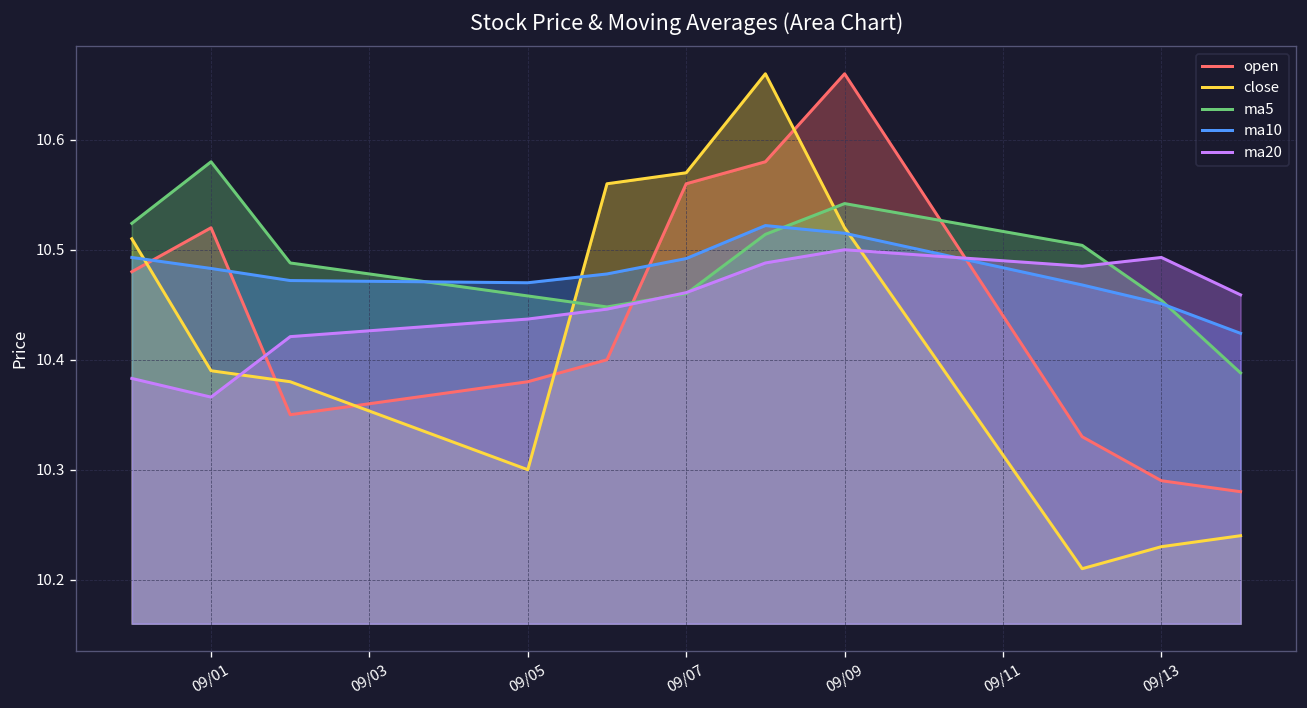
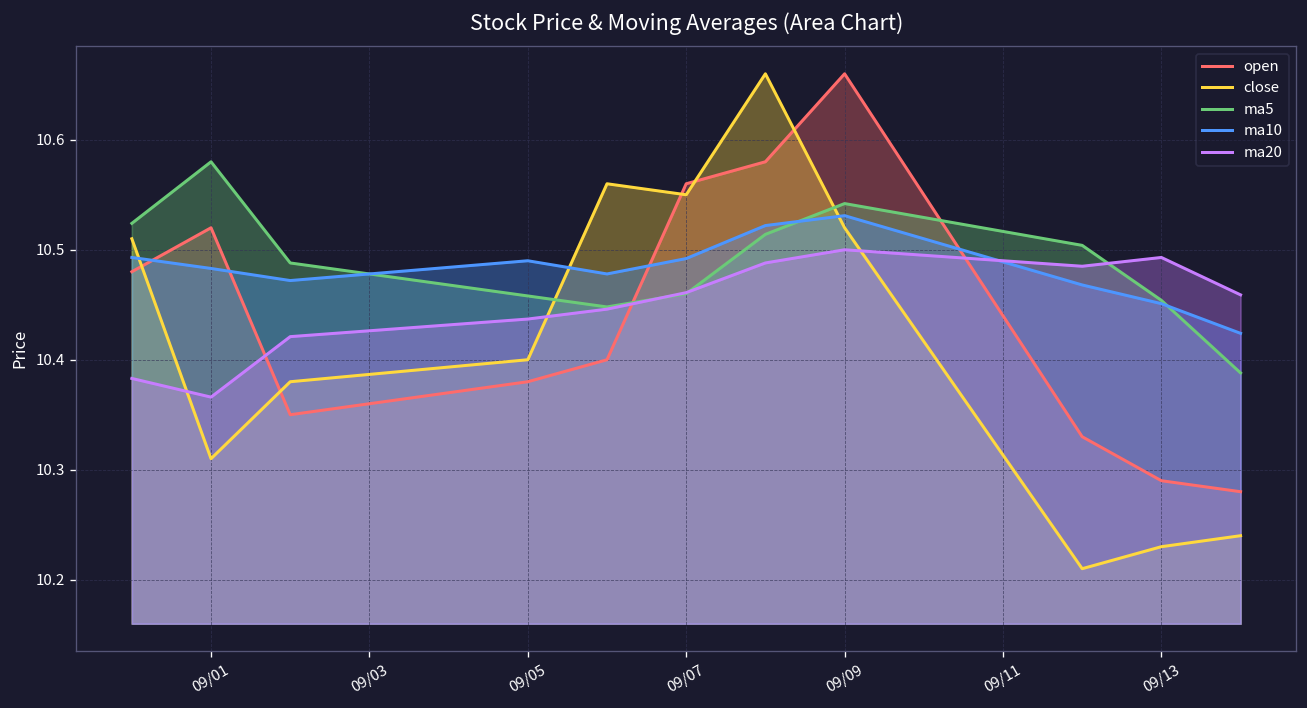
close, 09/01: 10.39 -> 10.31
close, 09/05: 10.3 -> 10.4
ma10, 09/05: 10.47 -> 10.49
close, 09/07: 10.57 -> 10.55
ma10, 09/09: 10.52 -> 10.53
